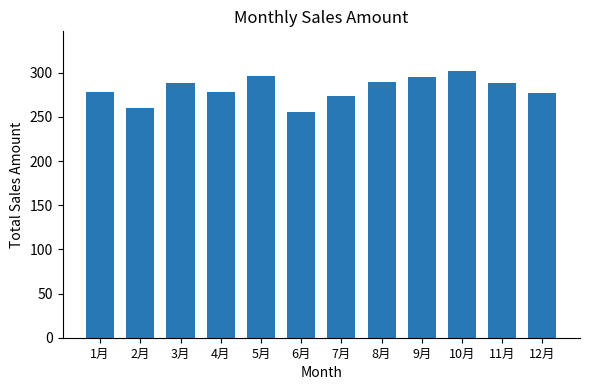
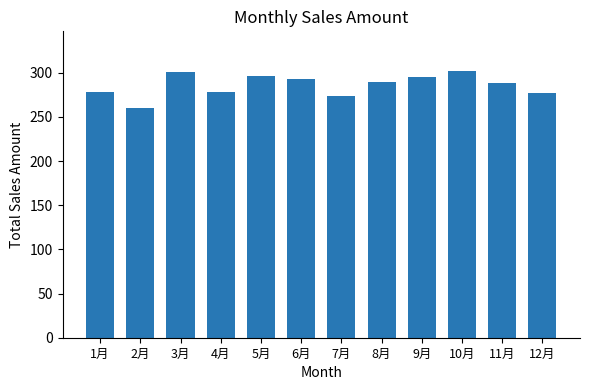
3月: 290 -> 300
6月: 260 -> 290
